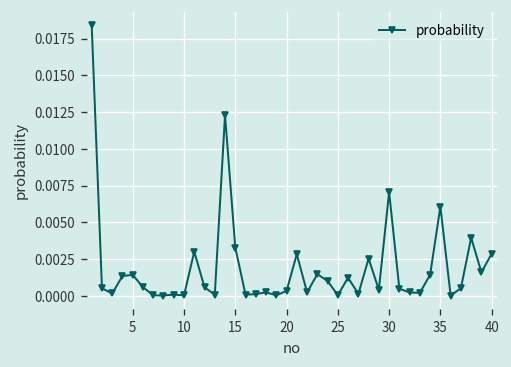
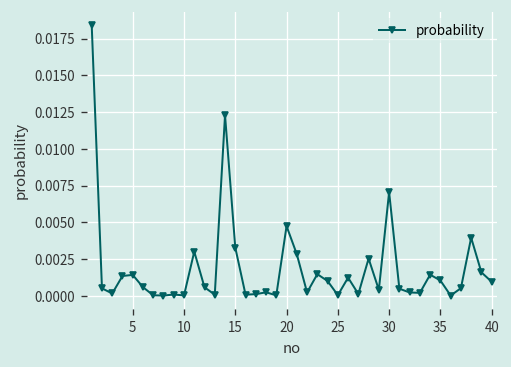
20: 0.0003 -> 0.0047
35: 0.0061 -> 0.0010
40: 0.0029 -> 0.0009
